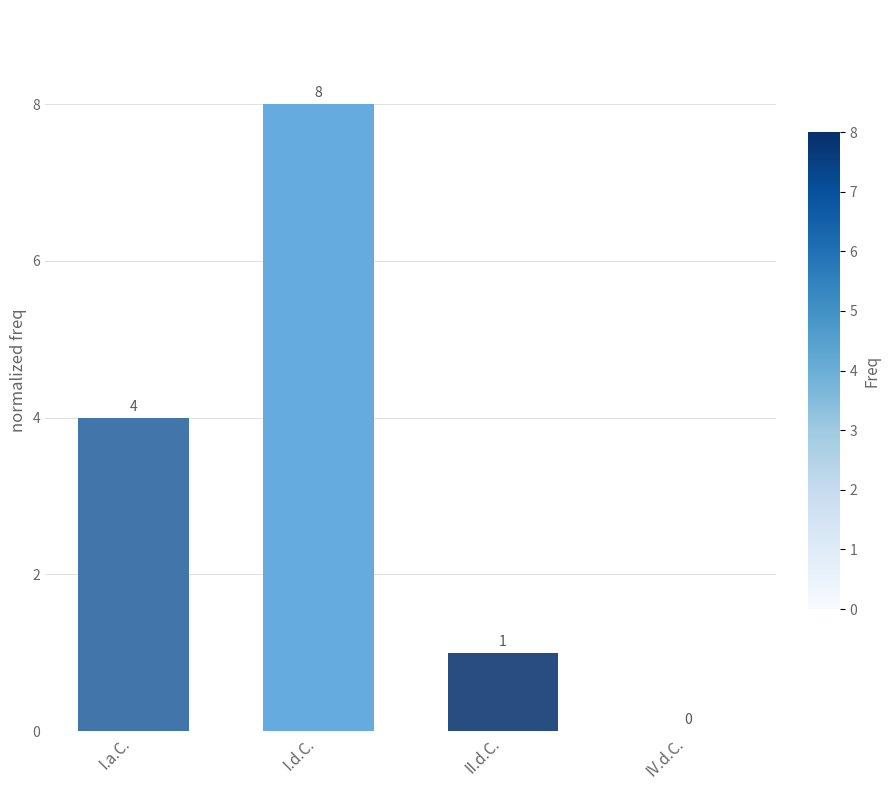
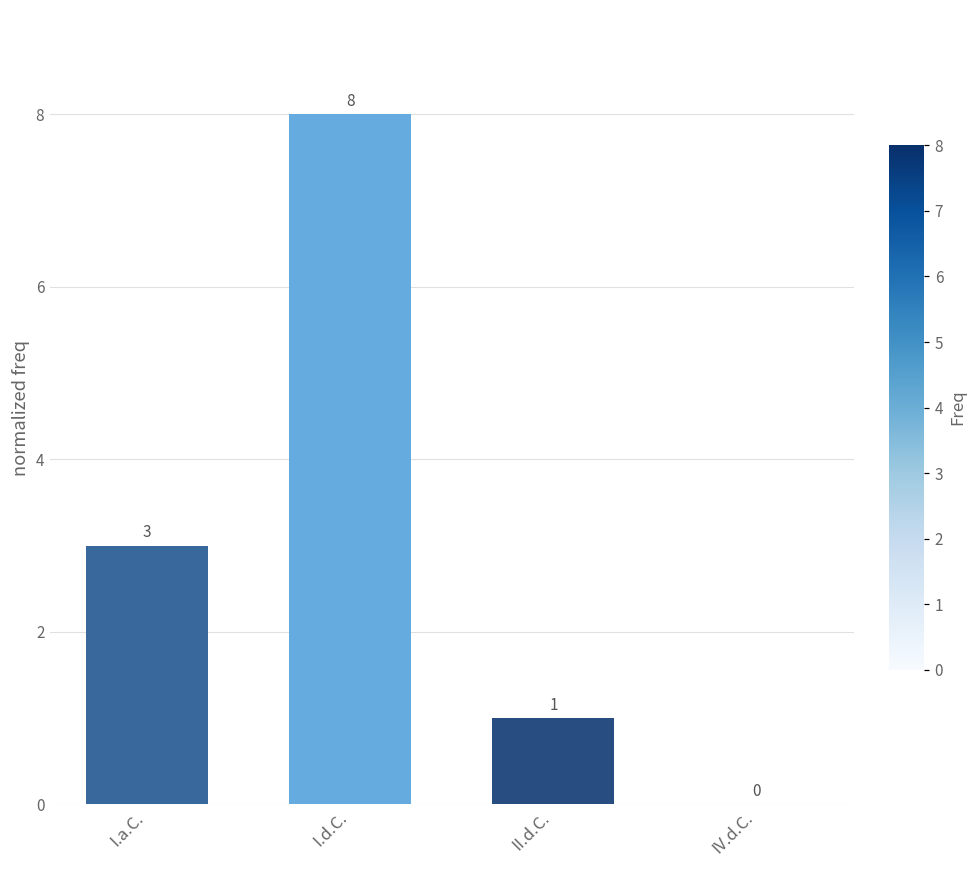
I.a.C.: 4 -> 3
